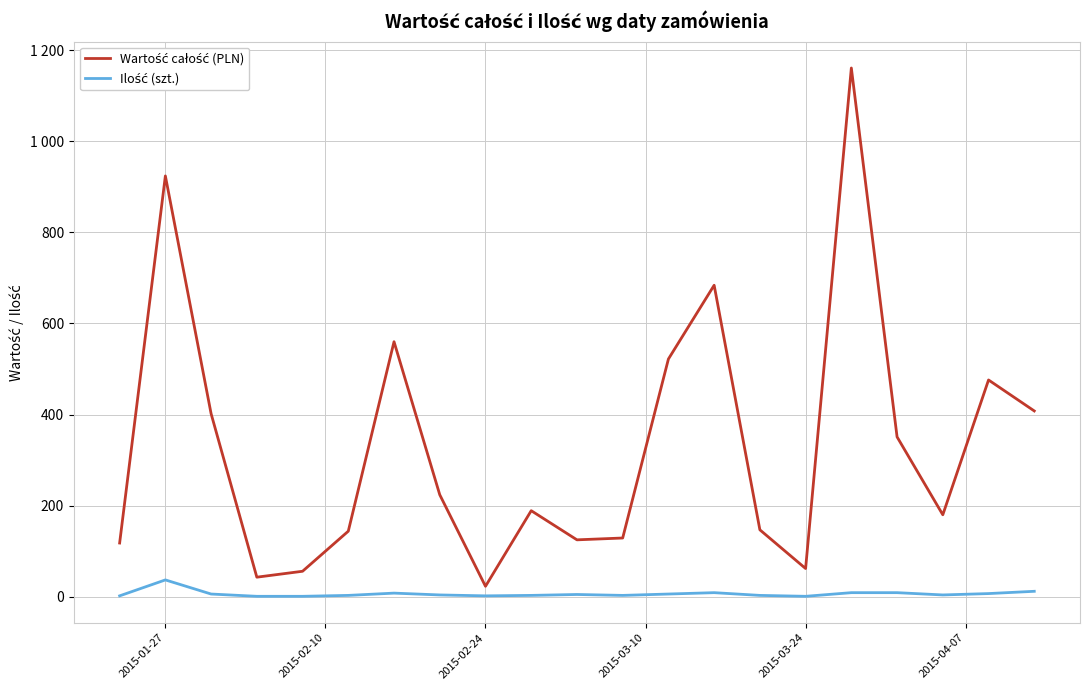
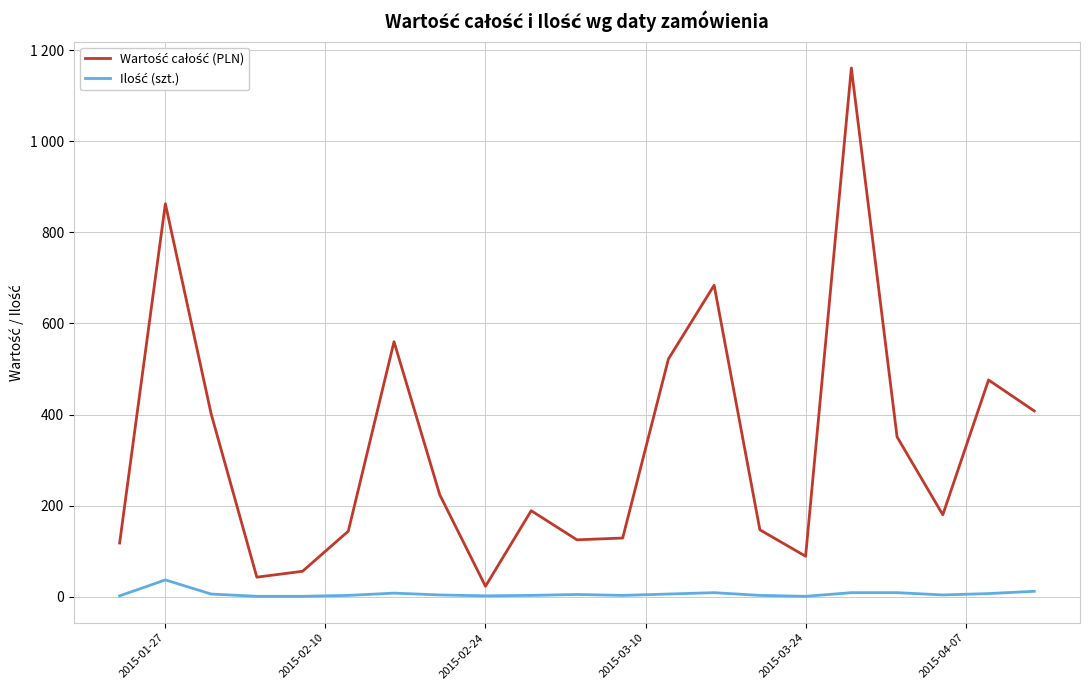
Wartość całość (PLN), 2015-01-27: 920 -> 860
Wartość całość (PLN), 2015-03-24: 60 -> 90
